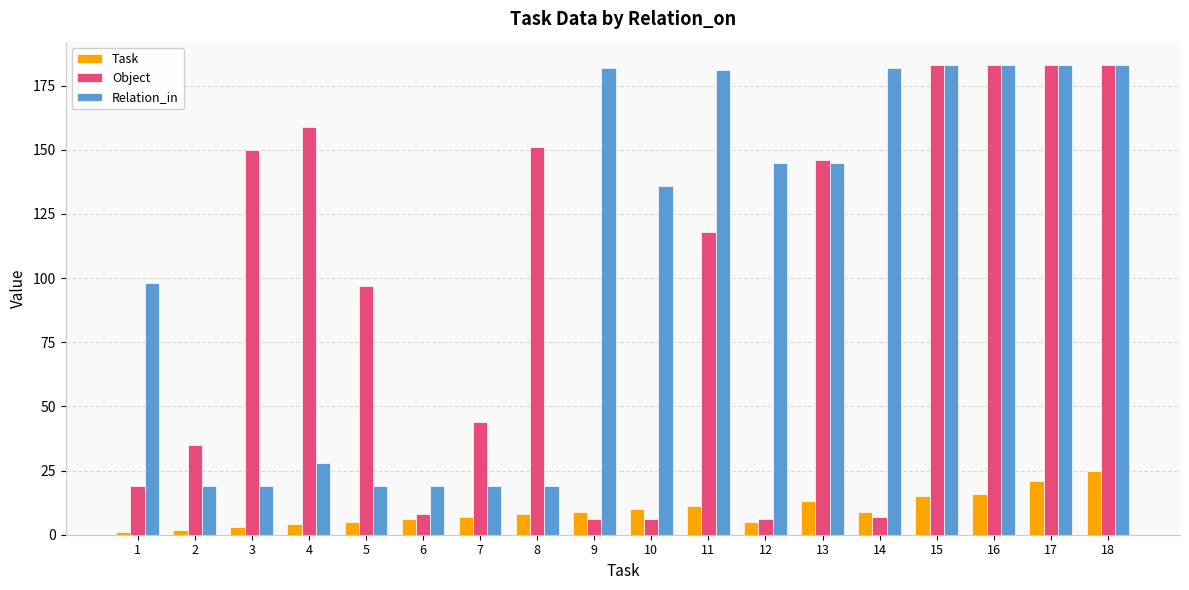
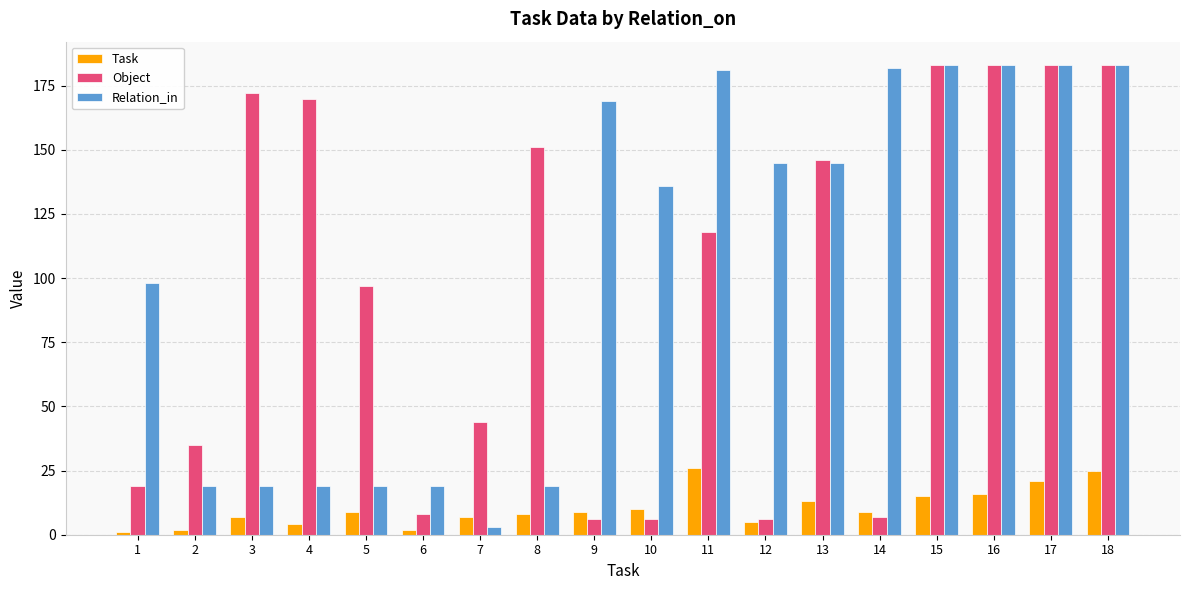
Task, 3: 3 -> 7
Object, 3: 150 -> 172
Object, 4: 159 -> 170
Relation_in, 4: 28 -> 19
Task, 5: 5 -> 9
Task, 6: 6 -> 2
Relation_in, 7: 19 -> 3
Relation_in, 9: 182 -> 169
Task, 11: 11 -> 26
